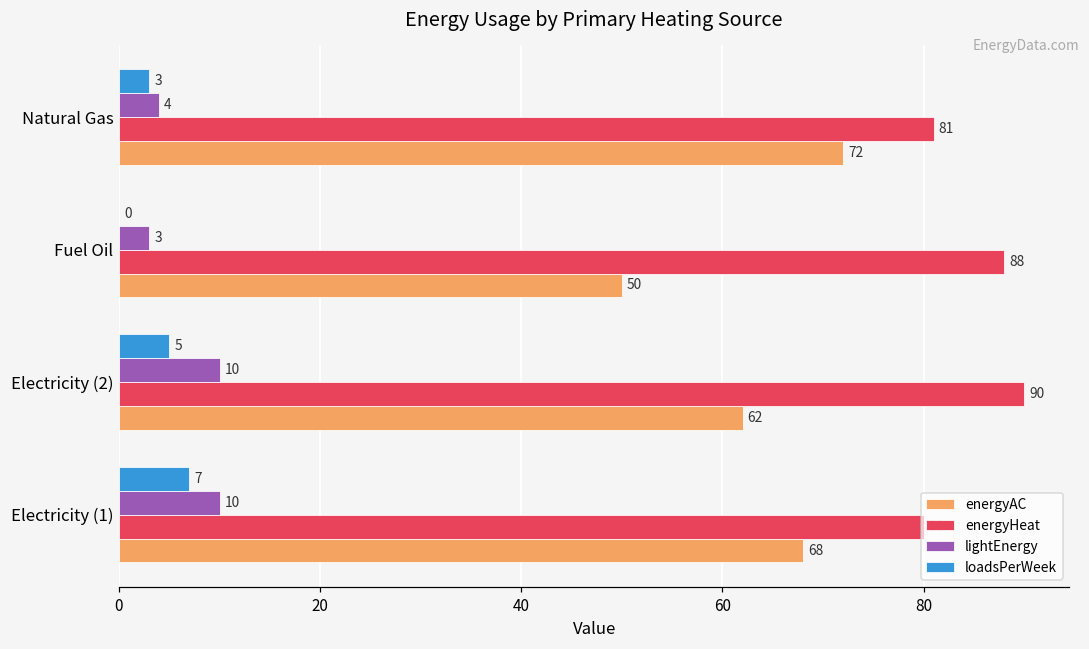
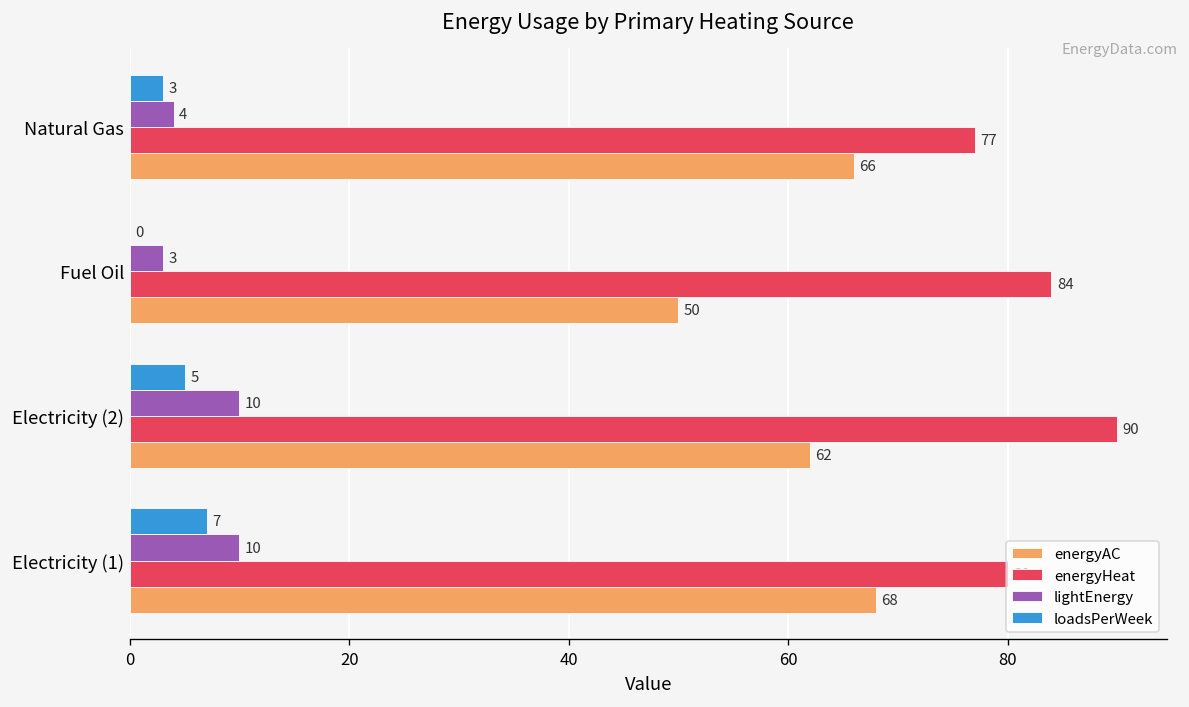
energyHeat, Natural Gas: 81 -> 77
energyAC, Natural Gas: 72 -> 66
energyHeat, Fuel Oil: 88 -> 84
